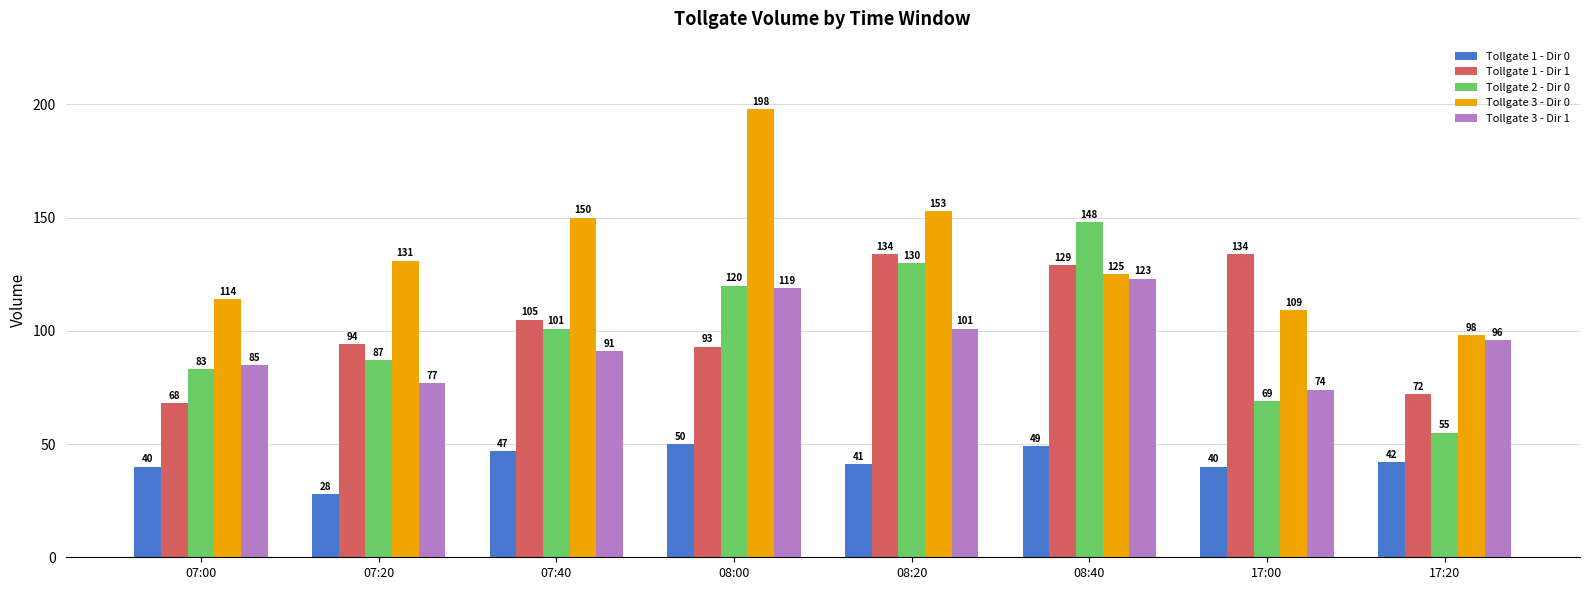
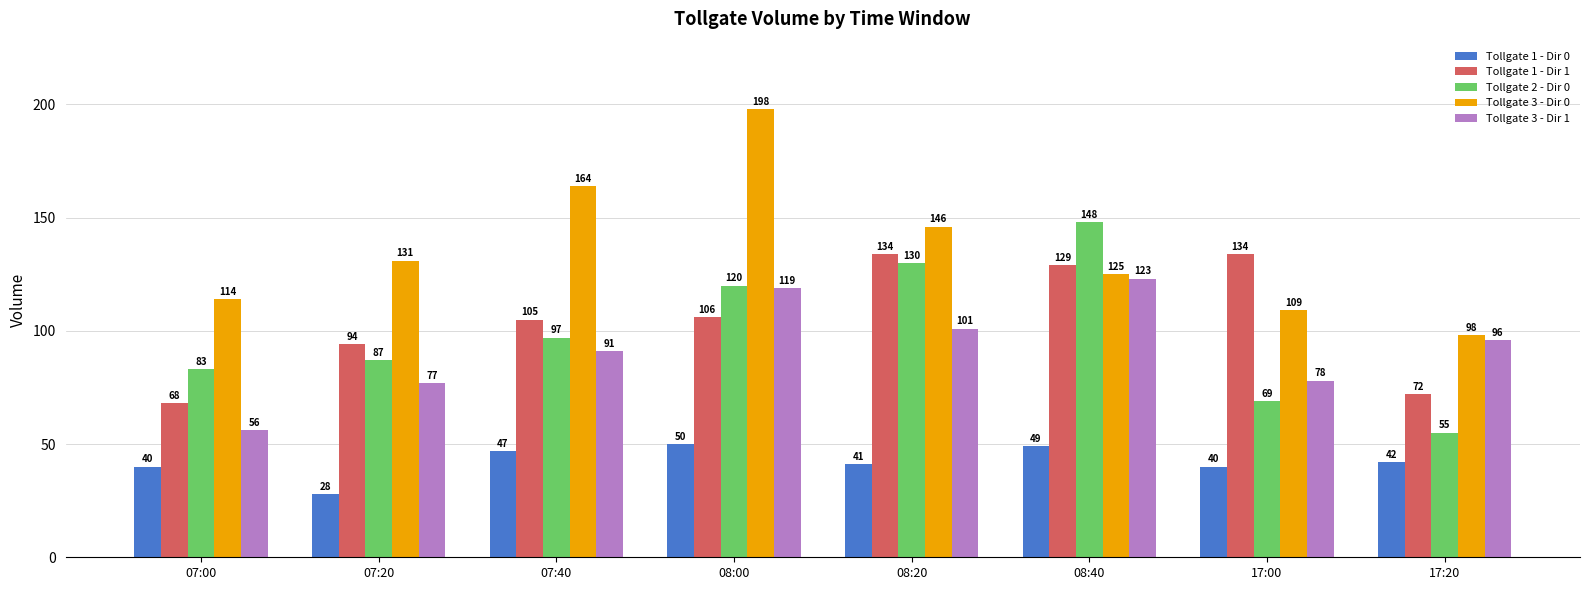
Tollgate 3 - Dir 1, 07:00: 85 -> 56
Tollgate 2 - Dir 0, 07:40: 101 -> 97
Tollgate 3 - Dir 0, 07:40: 150 -> 164
Tollgate 1 - Dir 1, 08:00: 93 -> 106
Tollgate 3 - Dir 0, 08:20: 153 -> 146
Tollgate 3 - Dir 1, 17:00: 74 -> 78
